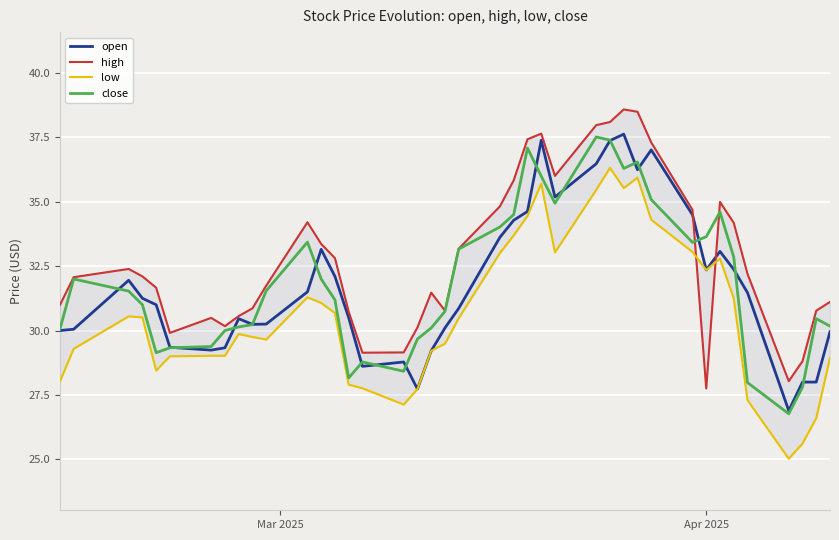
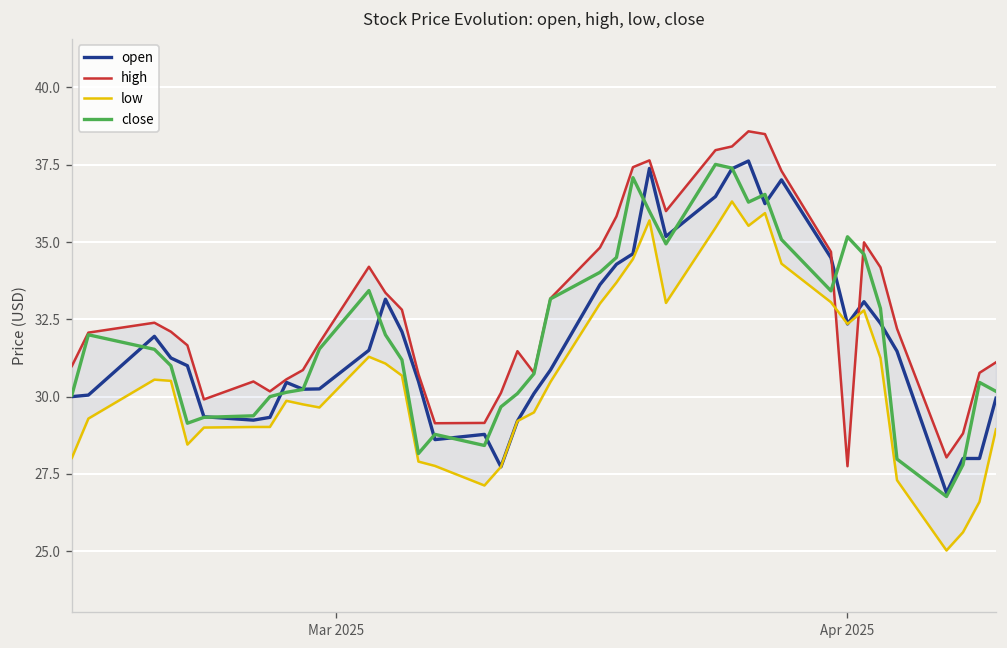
close, Apr 2025: 33.6 -> 35.2
